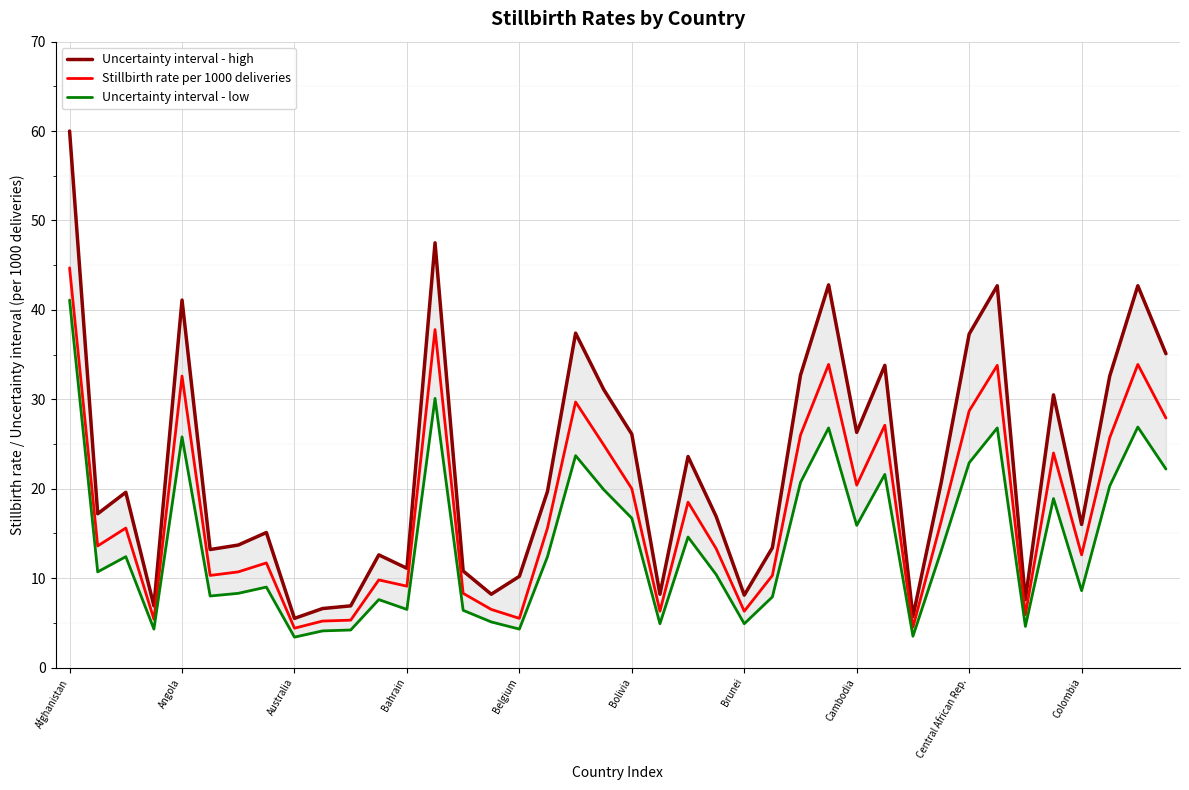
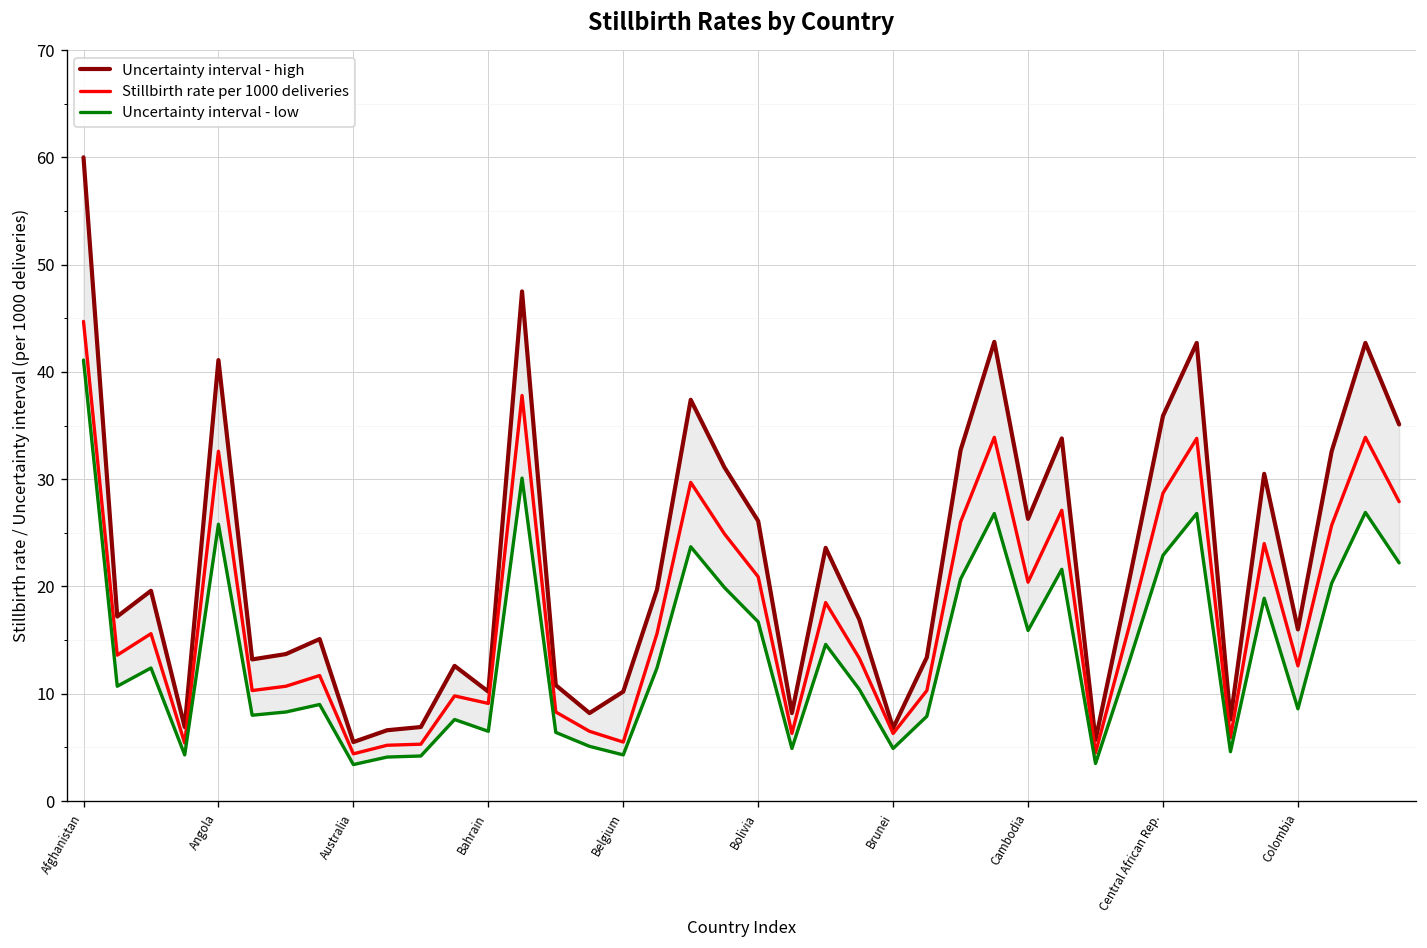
Uncertainty interval - high, Bahrain: 11 -> 10
Stillbirth rate per 1000 deliveries, Bolivia: 20 -> 21
Uncertainty interval - high, Brunei: 8 -> 7
Uncertainty interval - high, Central African Rep.: 37 -> 36
